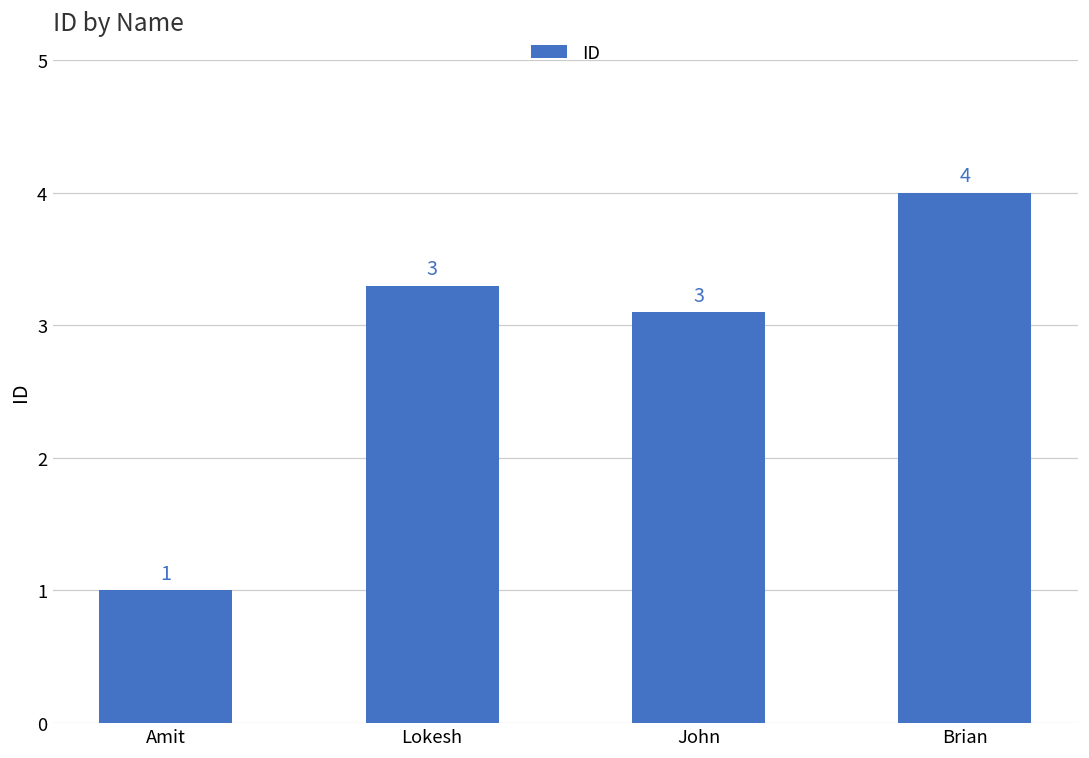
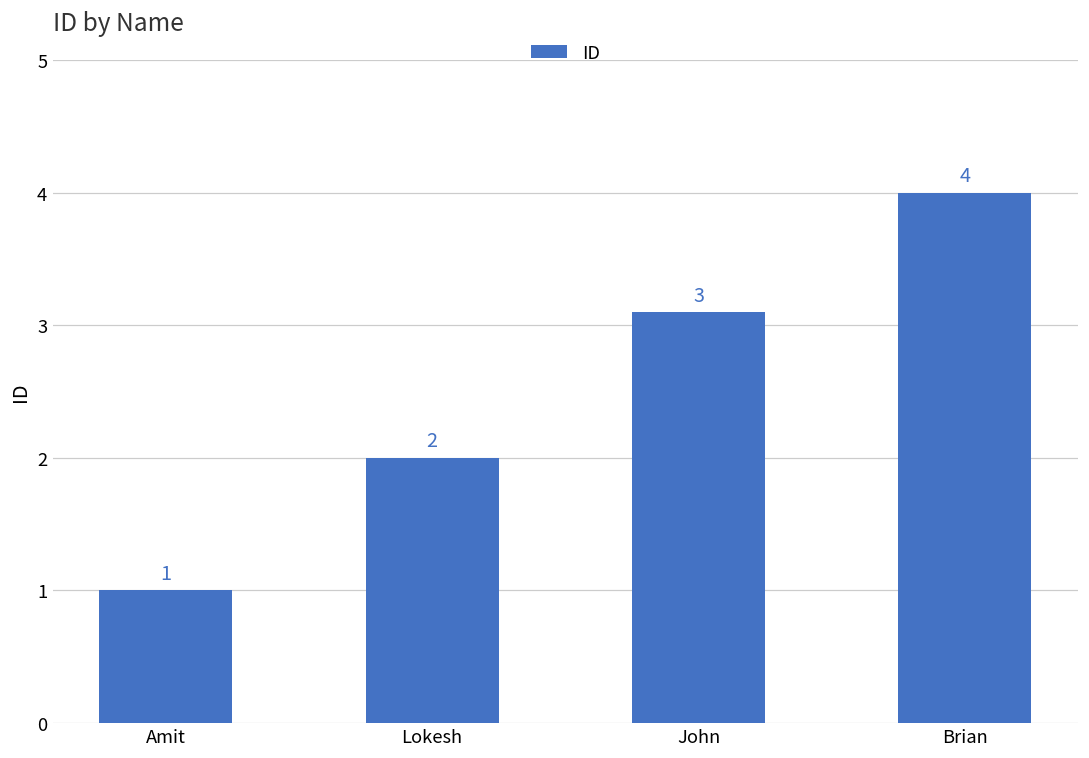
Lokesh: 3 -> 2
